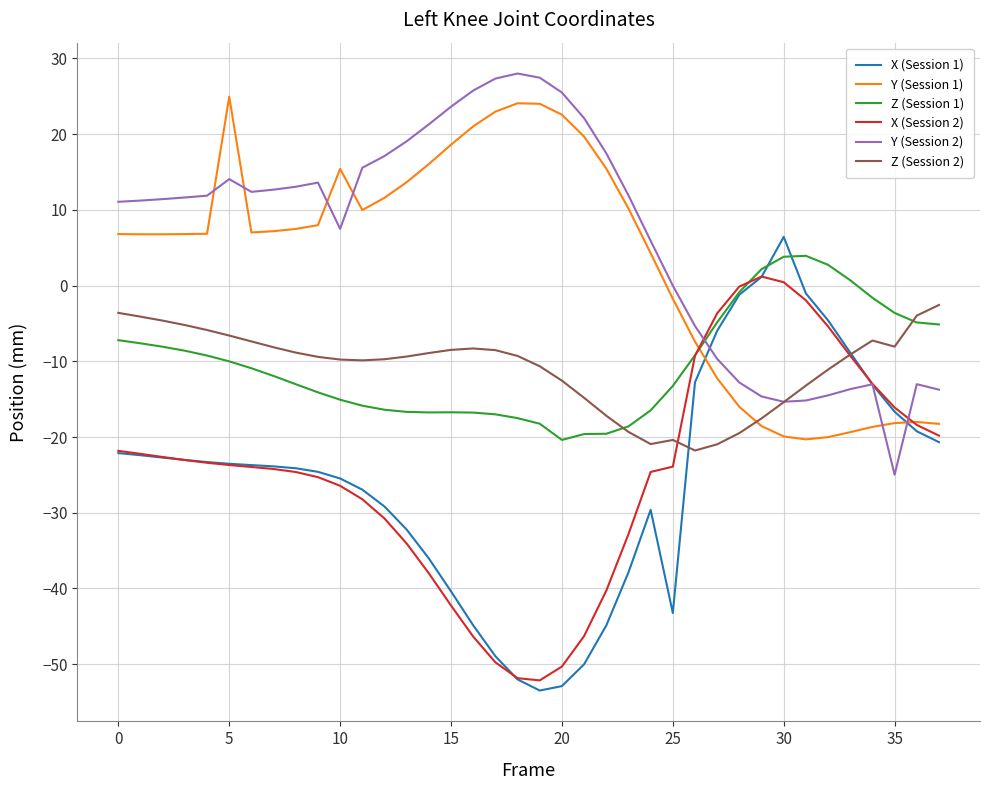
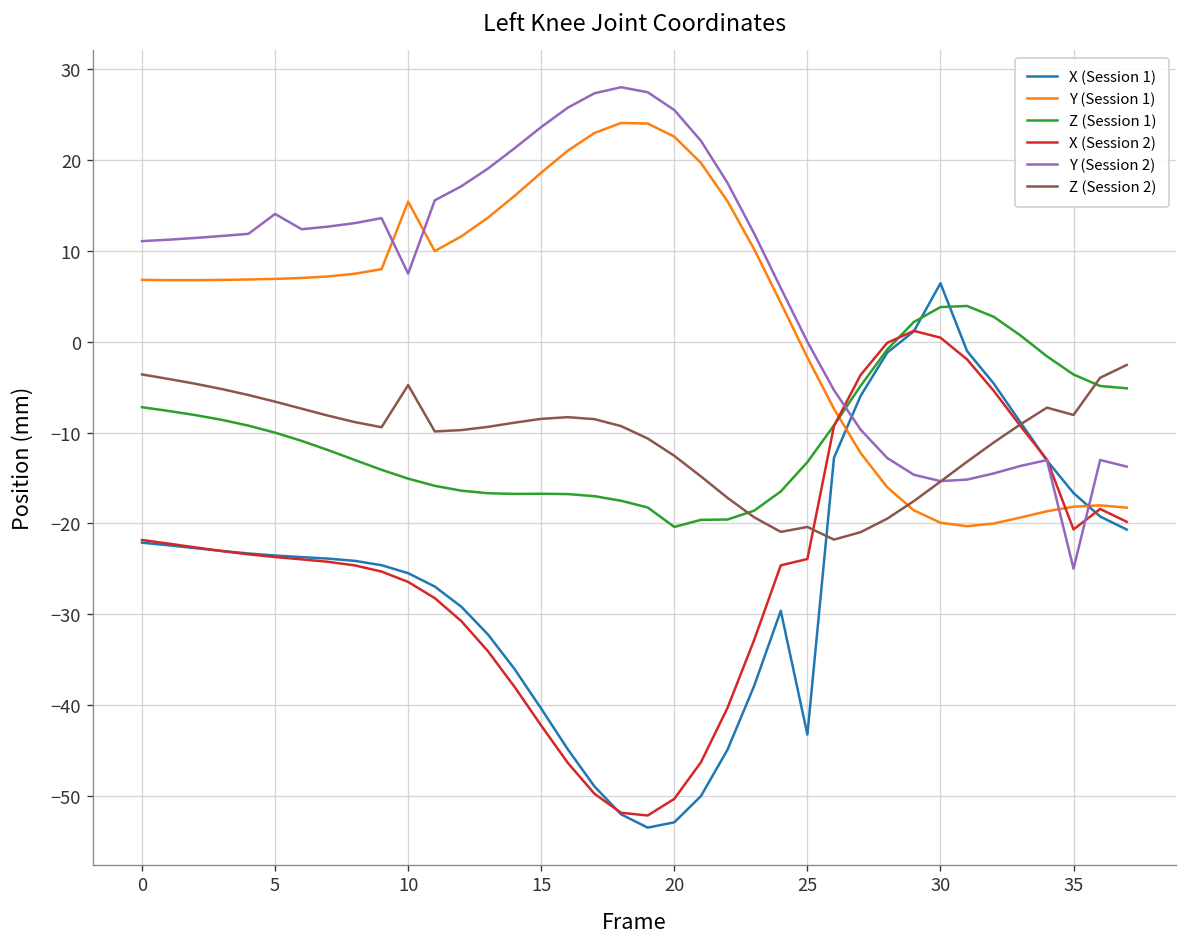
Y (Session 1), 5: 25 -> 7
Z (Session 2), 10: -10 -> -5
X (Session 2), 35: -16 -> -21
